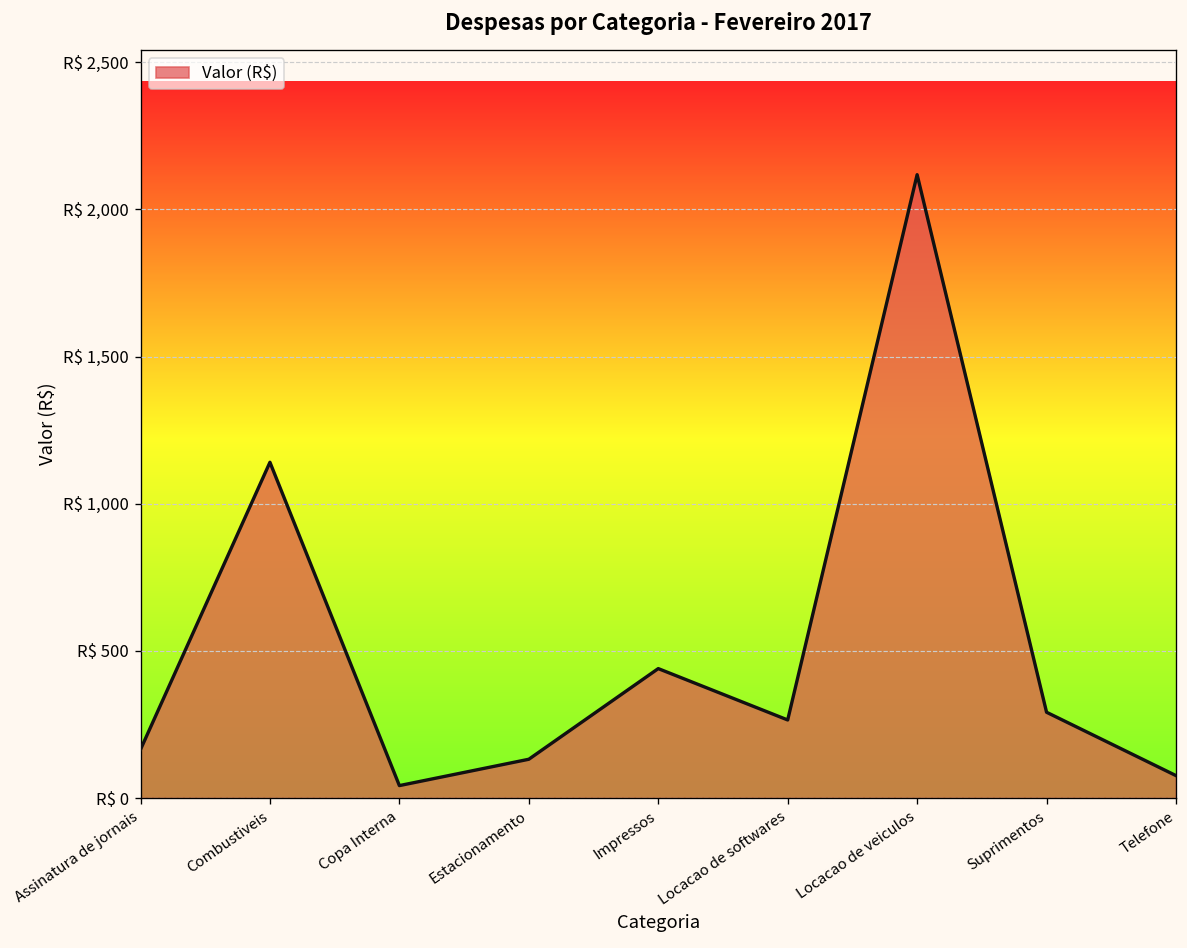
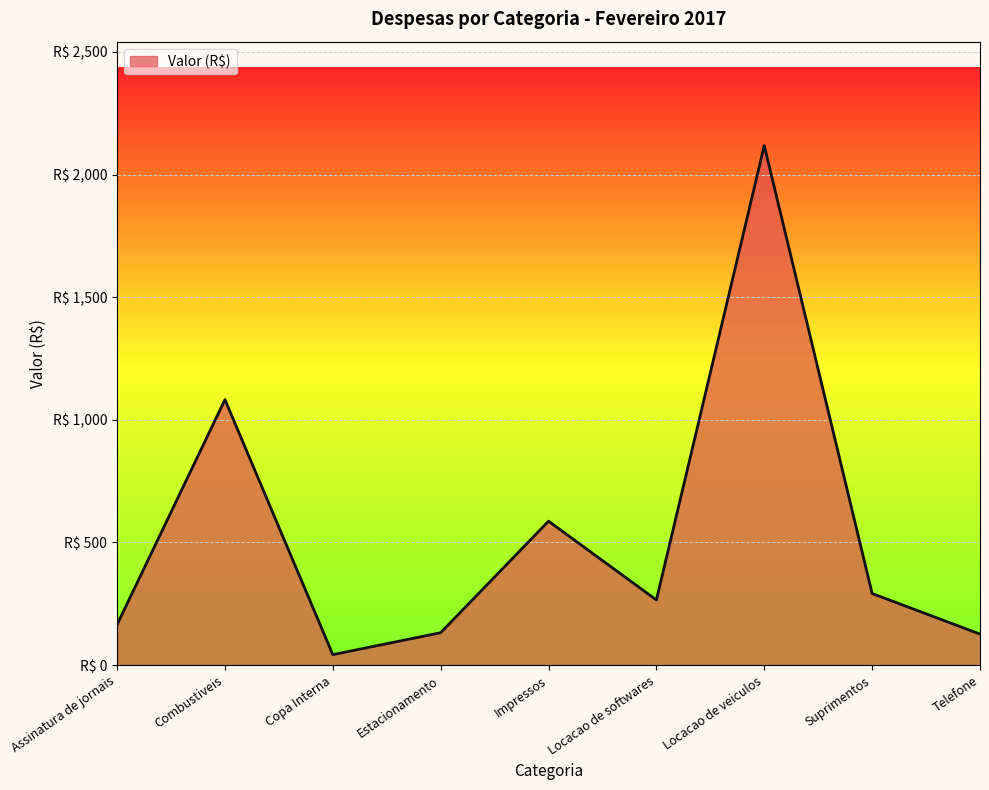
Combustiveis: R$ 1,140 -> R$ 1,080
Impressos: R$ 440 -> R$ 590
Telefone: R$ 80 -> R$ 130
